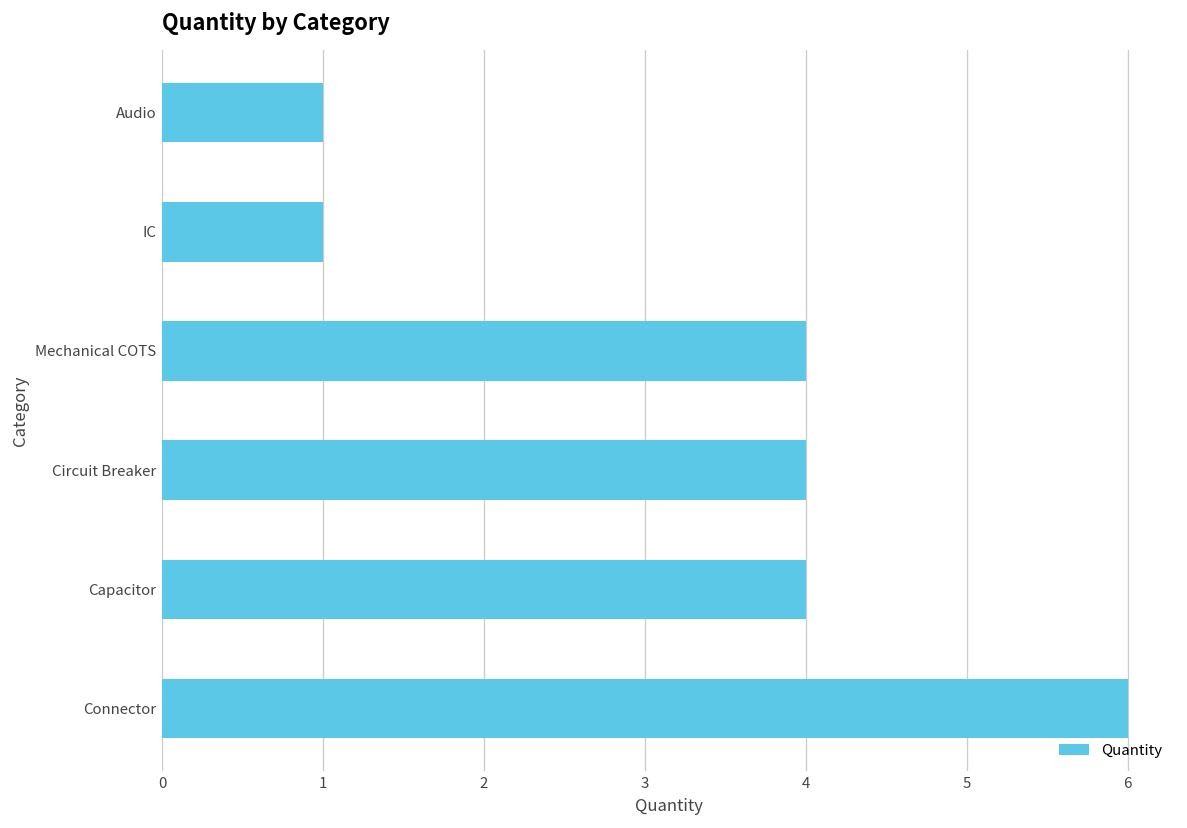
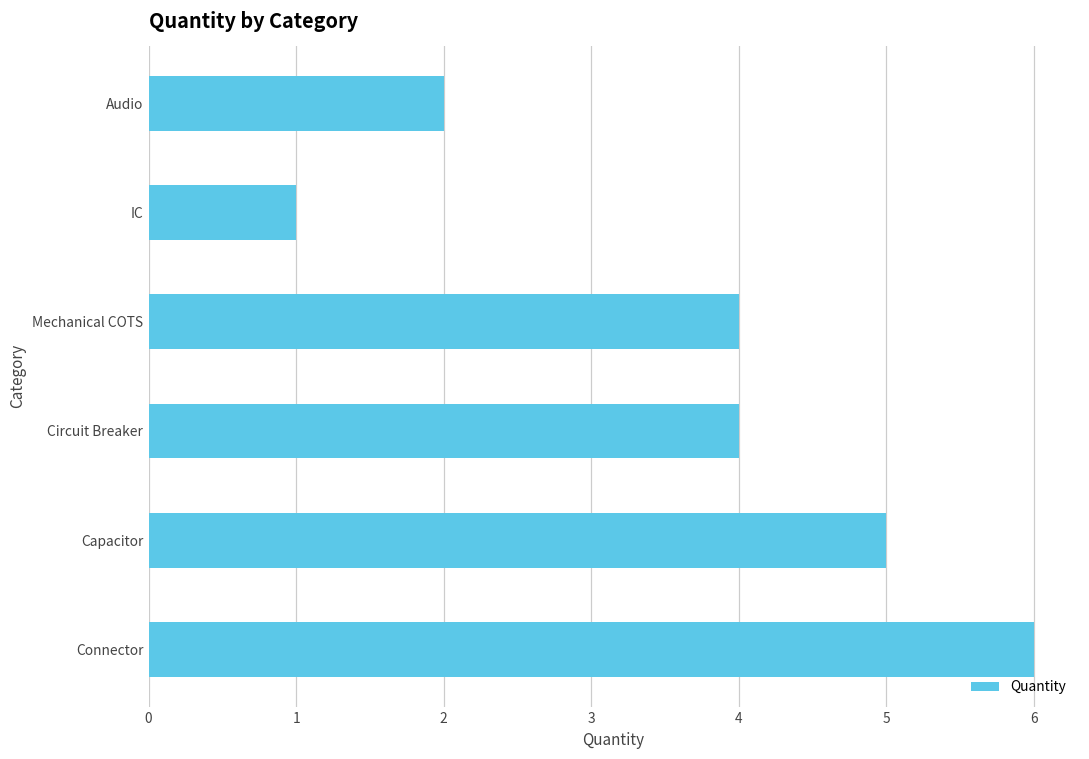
Audio: 1 -> 2
Capacitor: 4 -> 5
